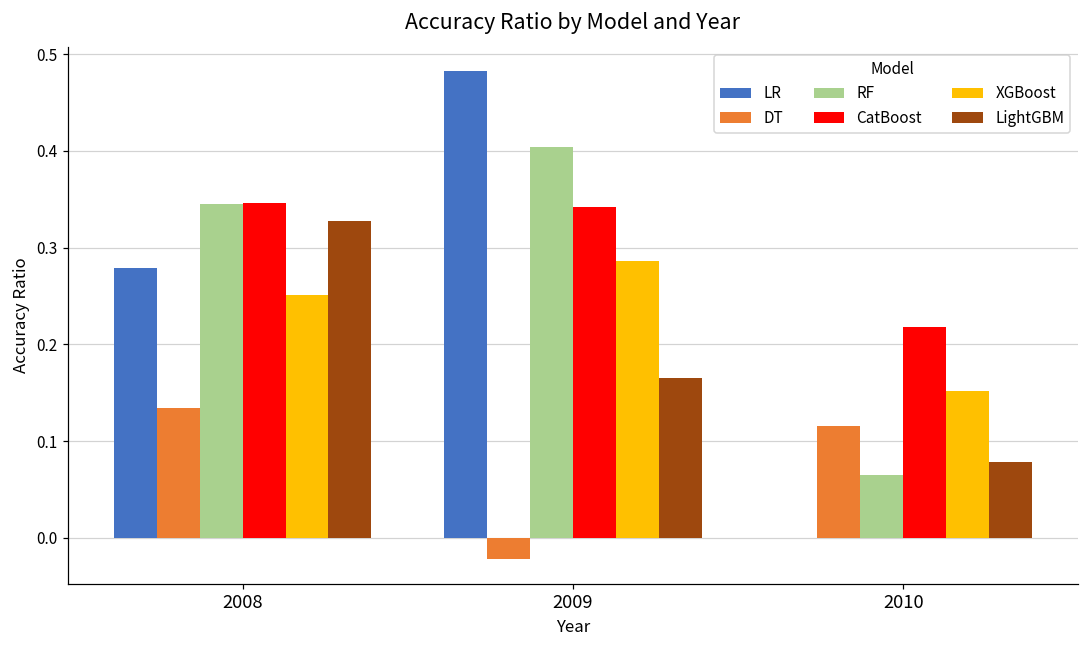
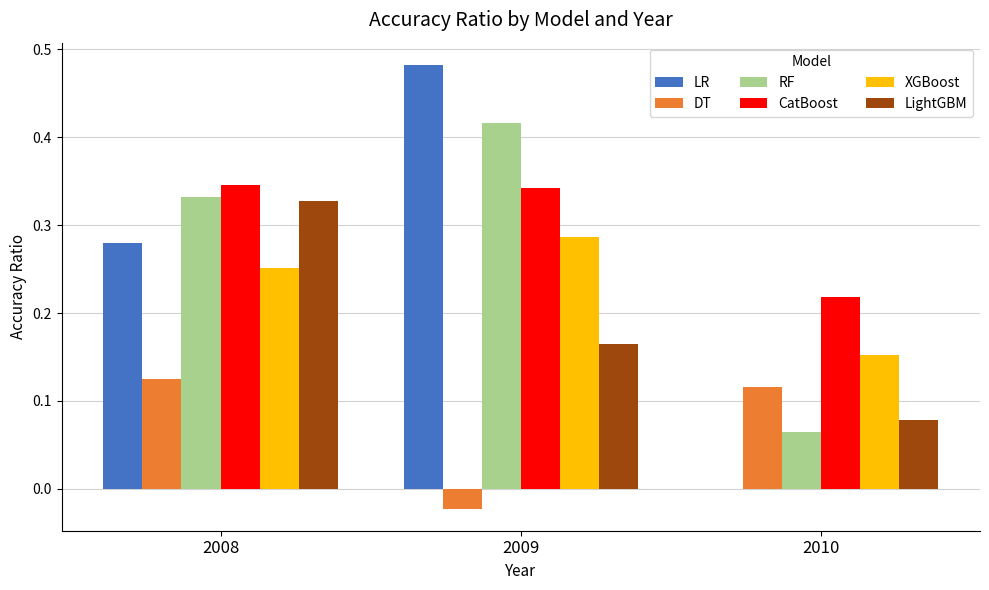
DT, 2008: 0.13 -> 0.12
RF, 2008: 0.35 -> 0.33
RF, 2009: 0.40 -> 0.42
